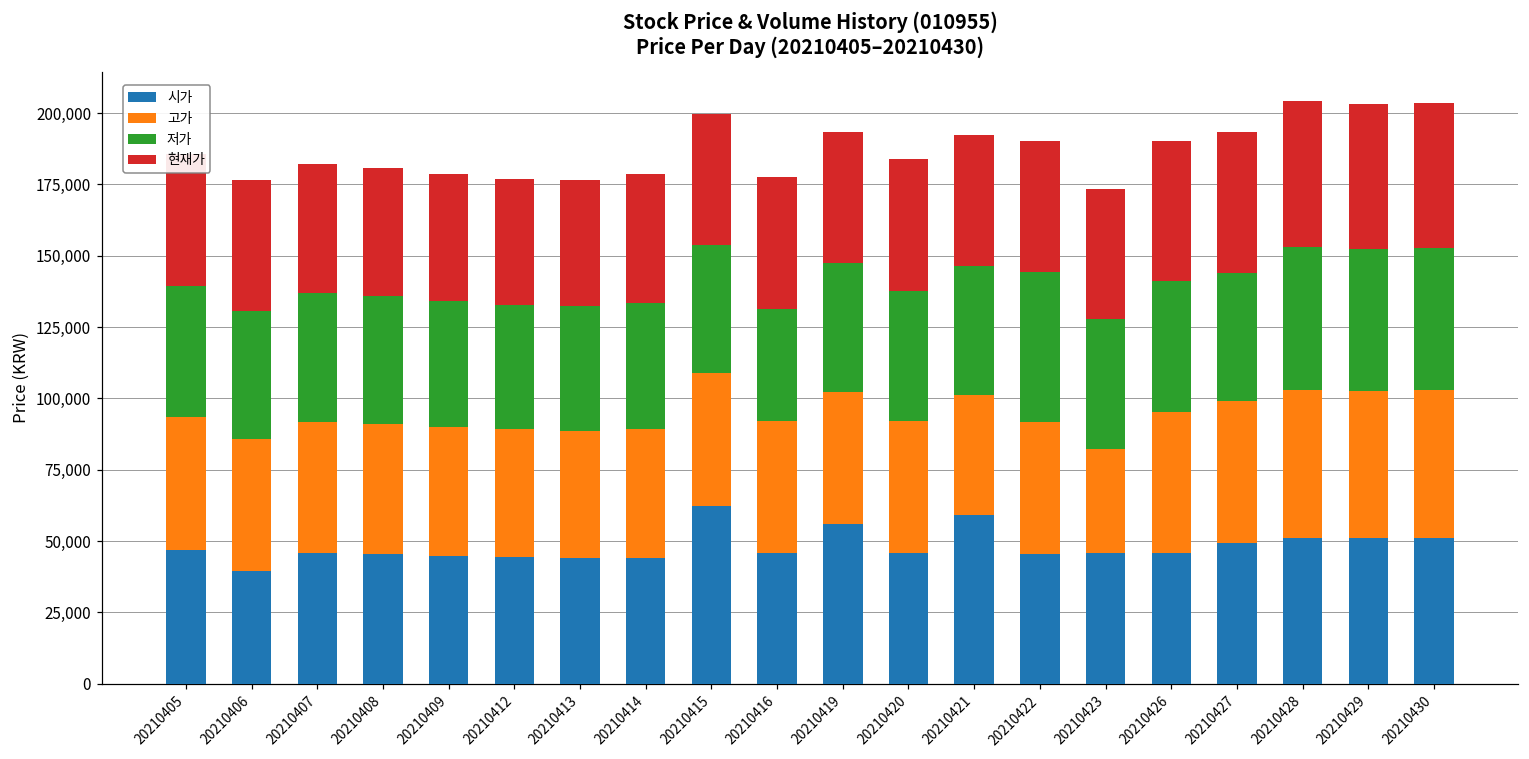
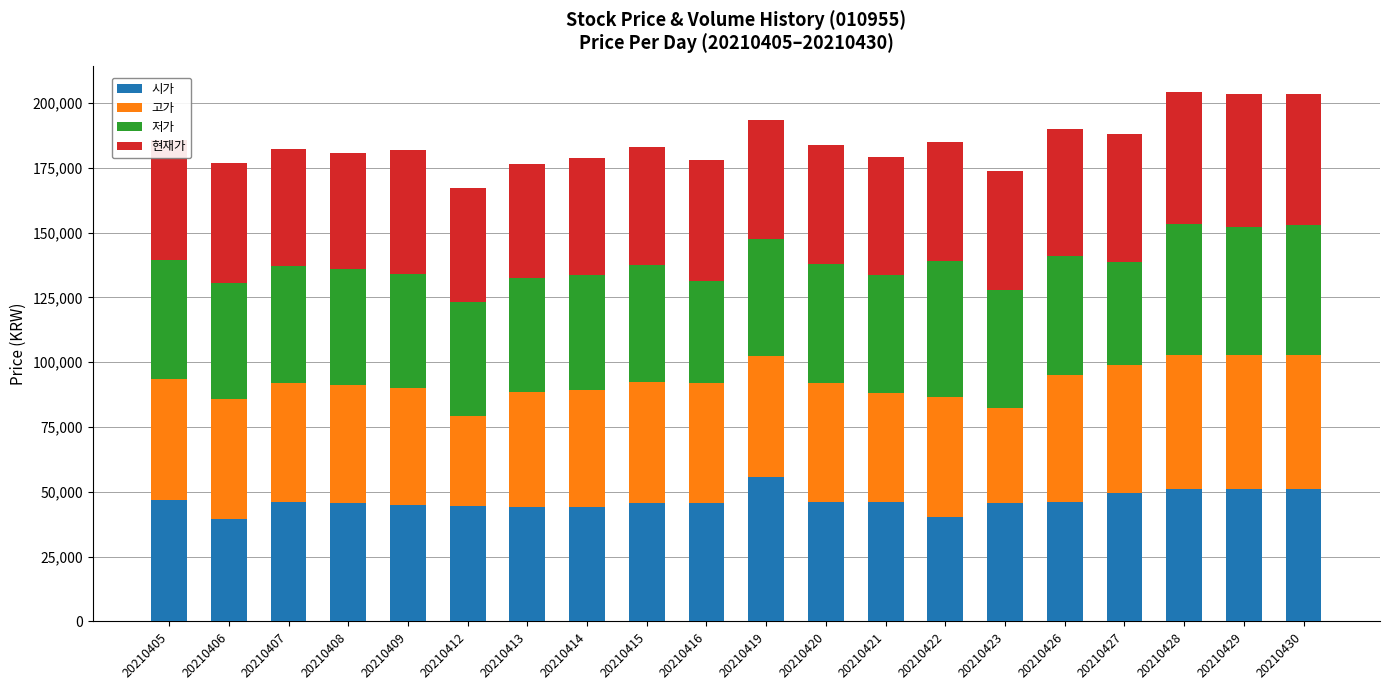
현재가, 20210409: 44,000 -> 48,000
고가, 20210412: 45,000 -> 35,000
시가, 20210415: 62,000 -> 46,000
시가, 20210421: 59,000 -> 46,000
시가, 20210422: 46,000 -> 40,000
저가, 20210427: 45,000 -> 40,000
